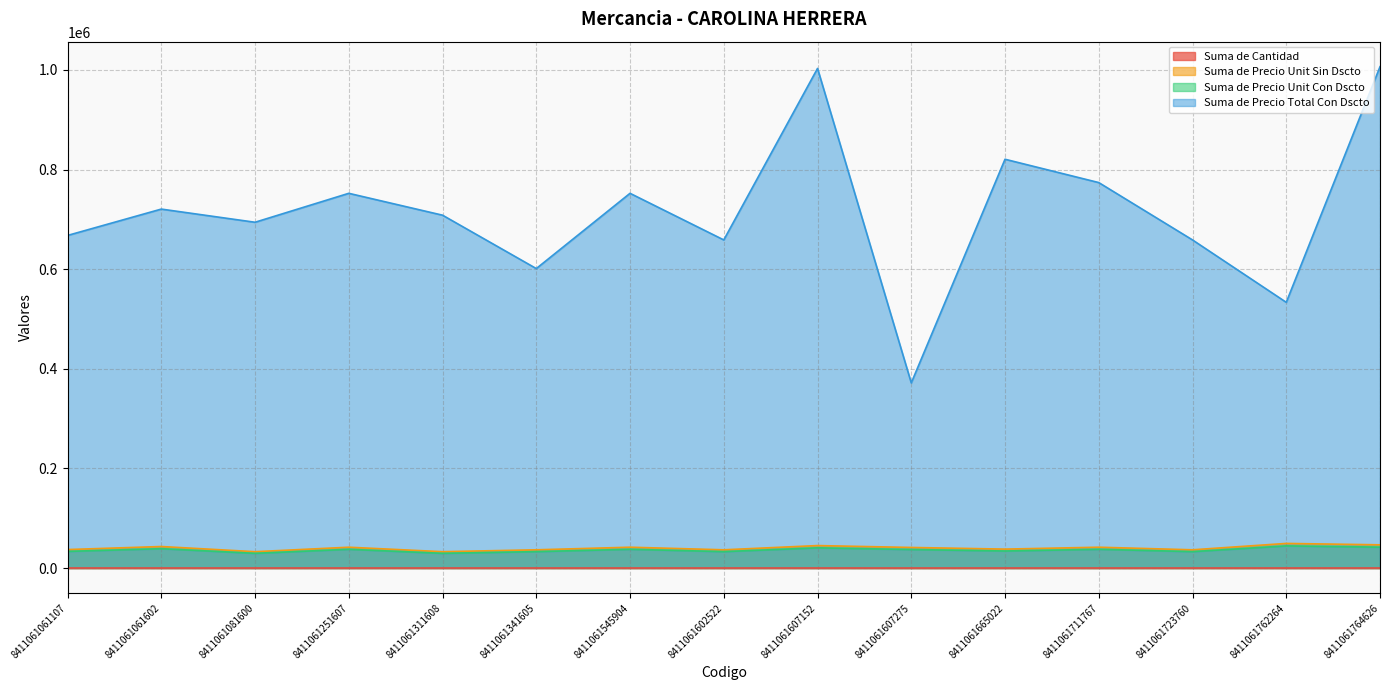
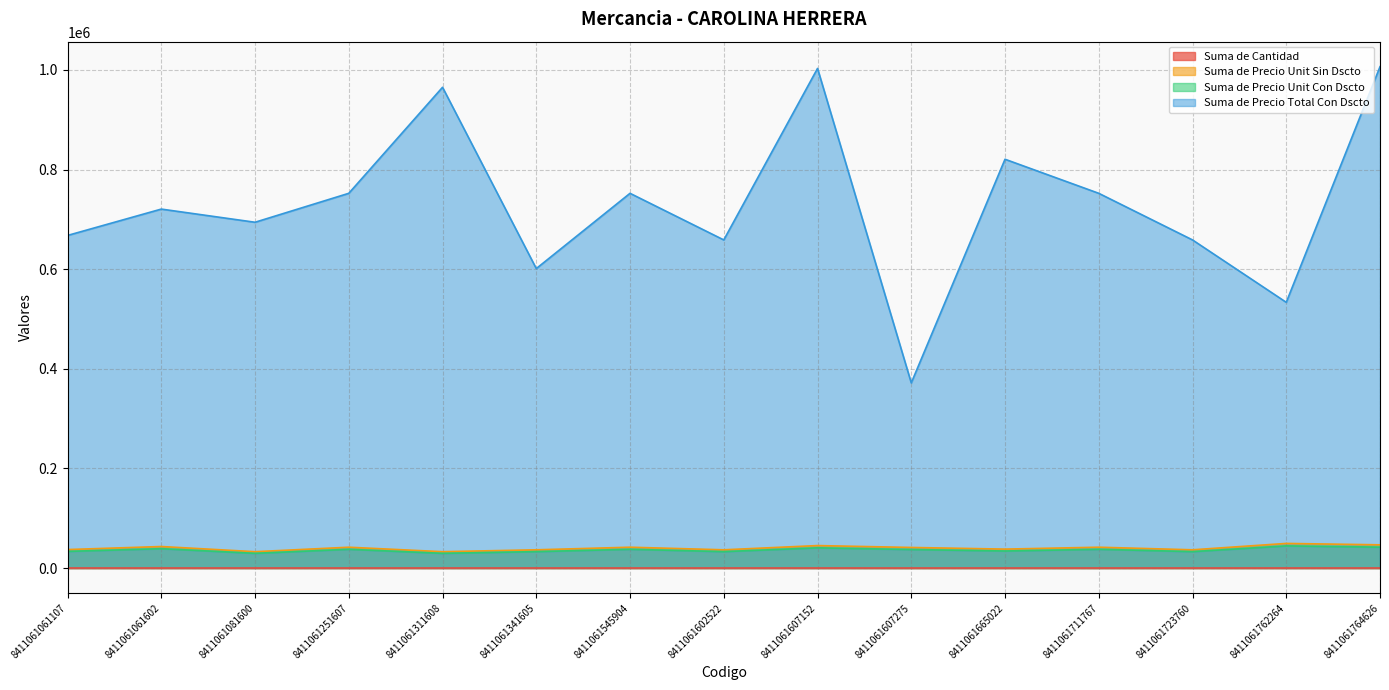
Suma de Precio Total Con Dscto, 8411061311608: 710000 -> 970000
Suma de Precio Total Con Dscto, 8411061711767: 770000 -> 750000
